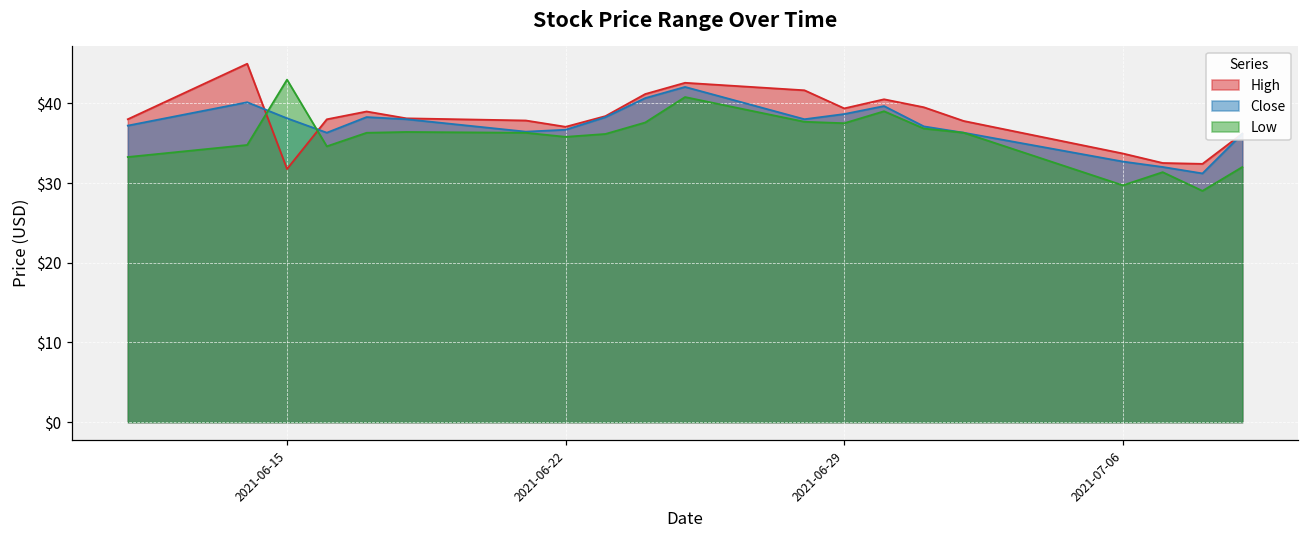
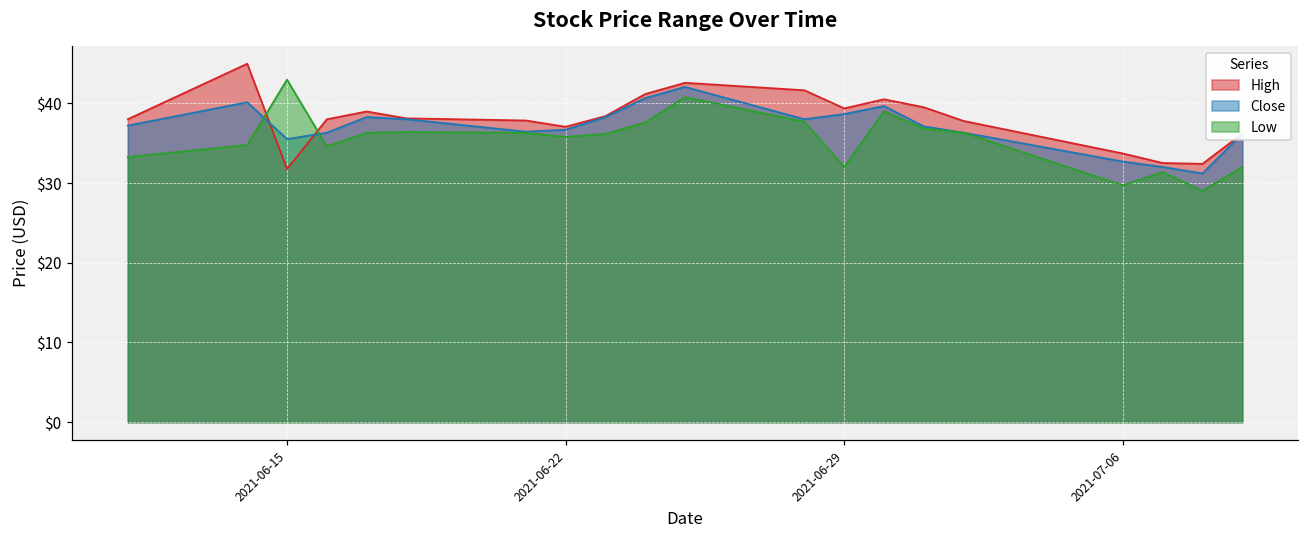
Close, 2021-06-15: $38 -> $36
Low, 2021-06-29: $38 -> $32
